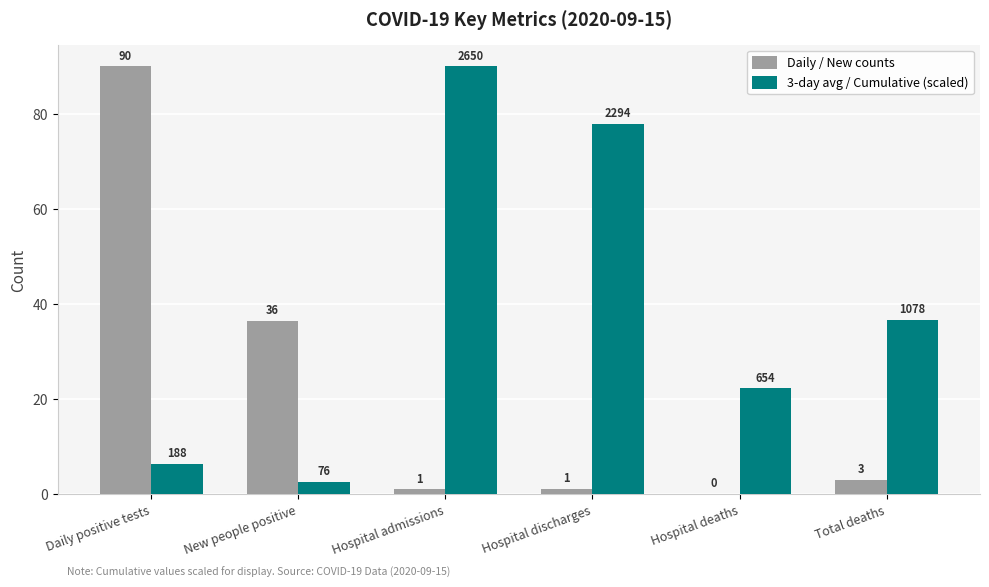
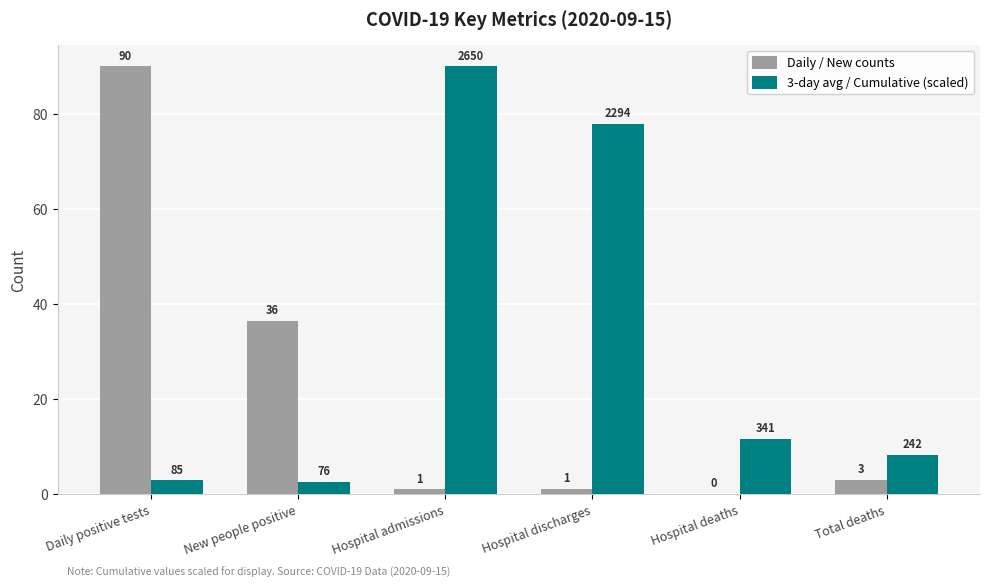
3-day avg / Cumulative (scaled), Daily positive tests: 188 -> 85
3-day avg / Cumulative (scaled), Hospital deaths: 654 -> 341
3-day avg / Cumulative (scaled), Total deaths: 1078 -> 242
